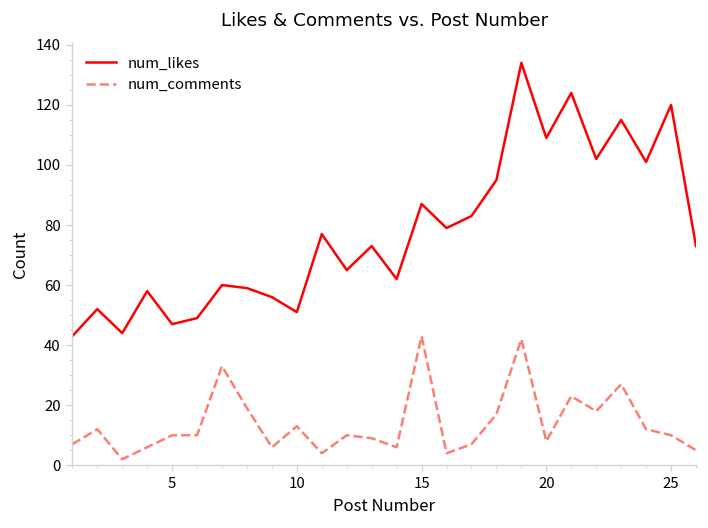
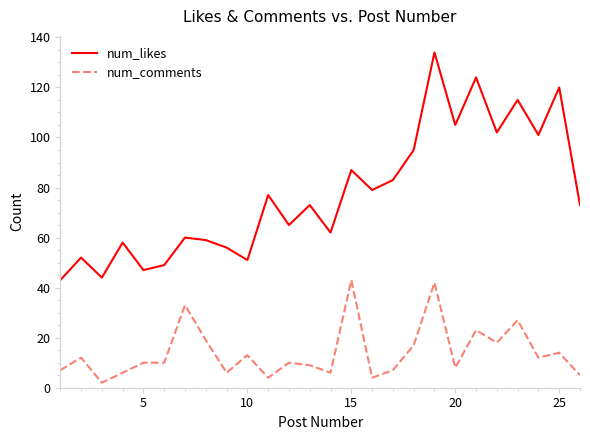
num_likes, 20: 109 -> 105
num_comments, 25: 10 -> 14
